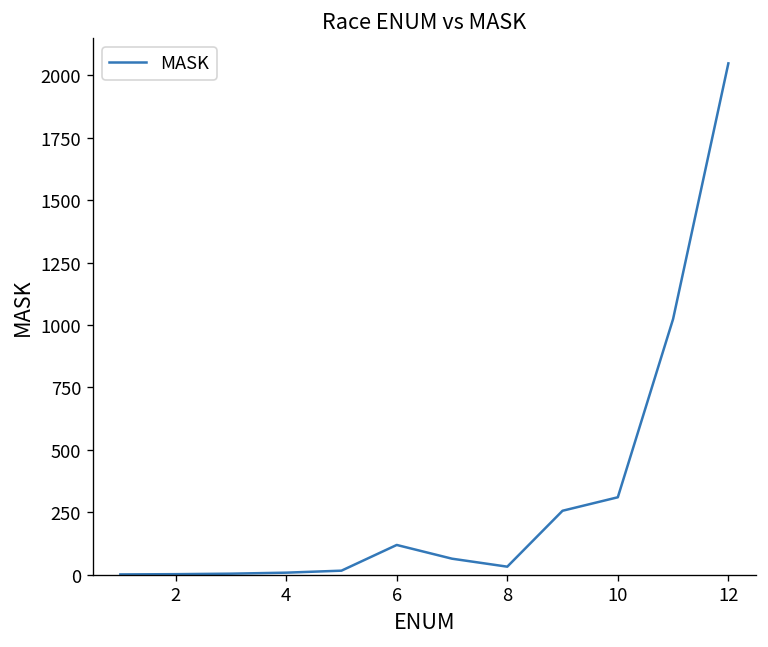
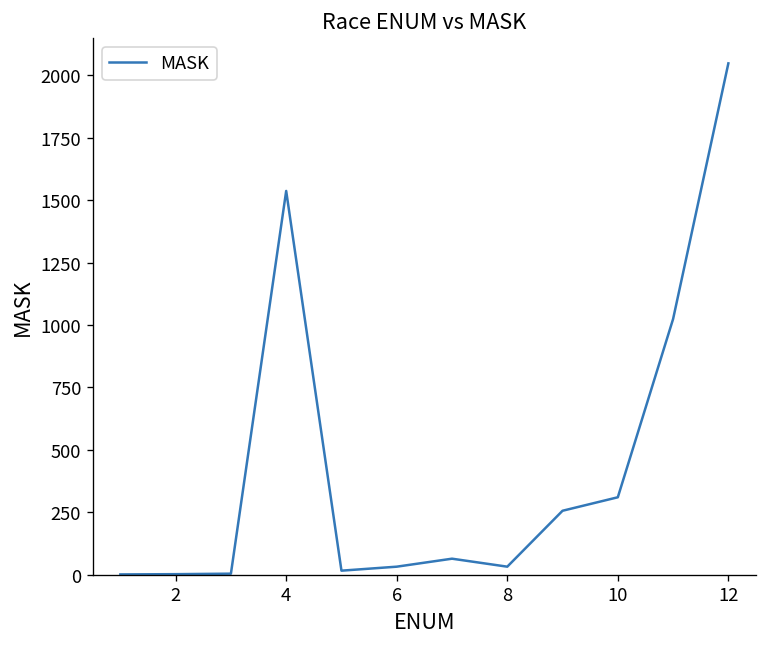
4: 10 -> 1540
6: 120 -> 30
